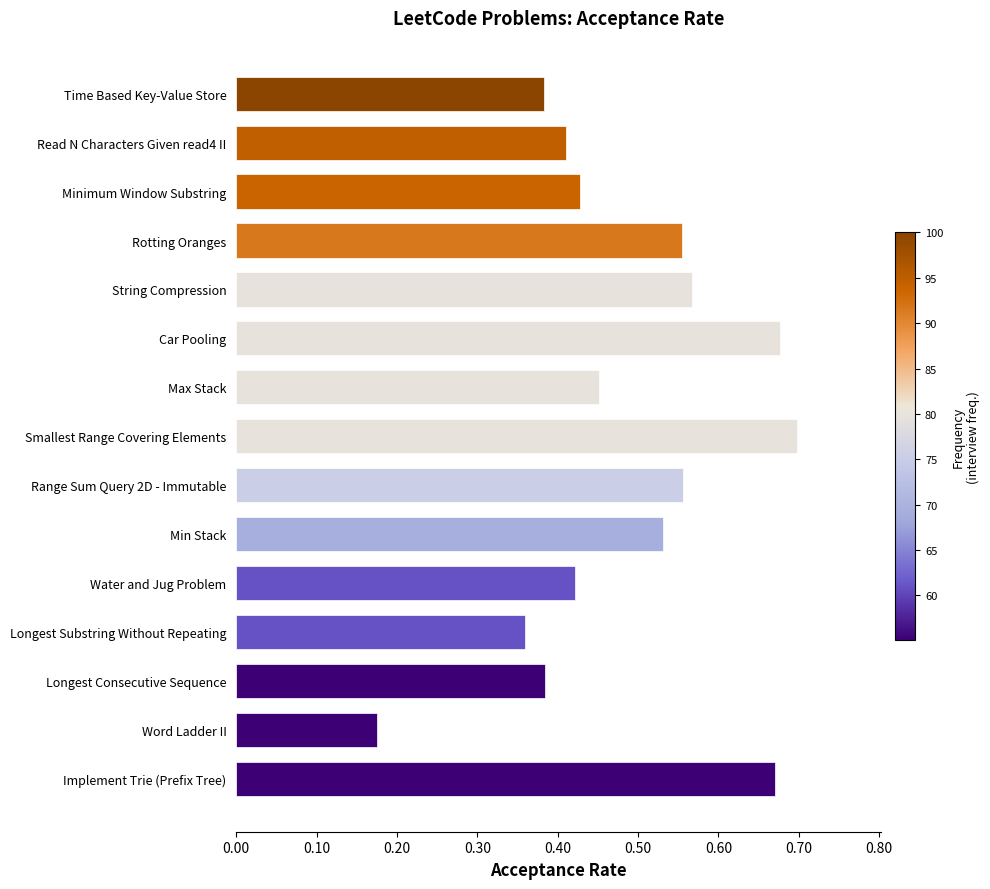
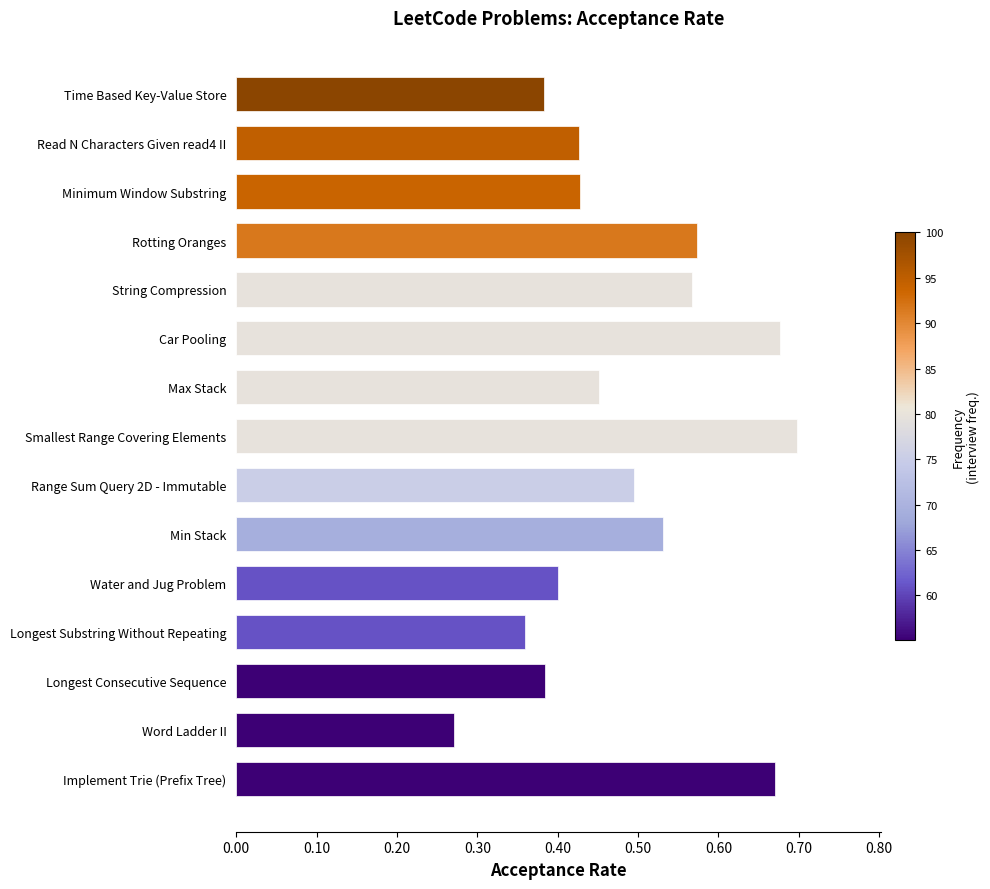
Read N Characters Given read4 II: 0.41 -> 0.43
Rotting Oranges: 0.56 -> 0.57
Range Sum Query 2D - Immutable: 0.56 -> 0.50
Water and Jug Problem: 0.42 -> 0.40
Word Ladder II: 0.18 -> 0.27
